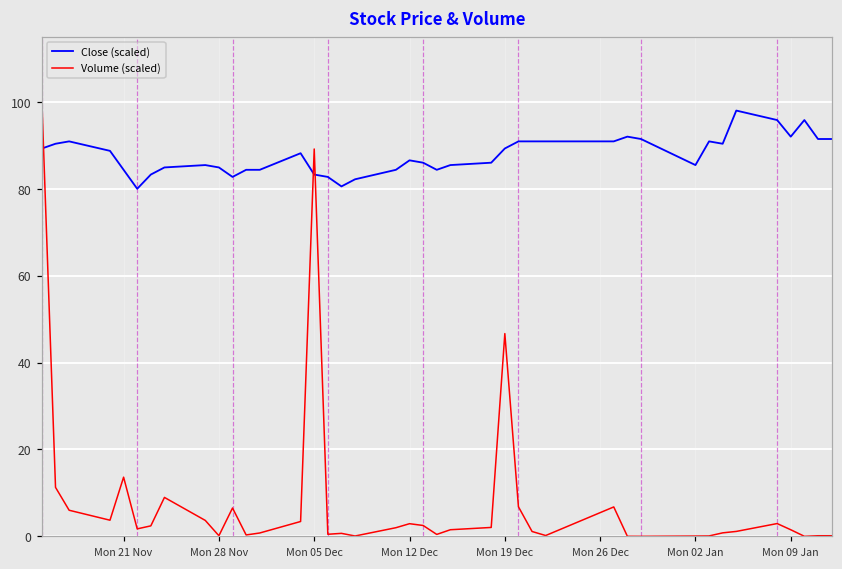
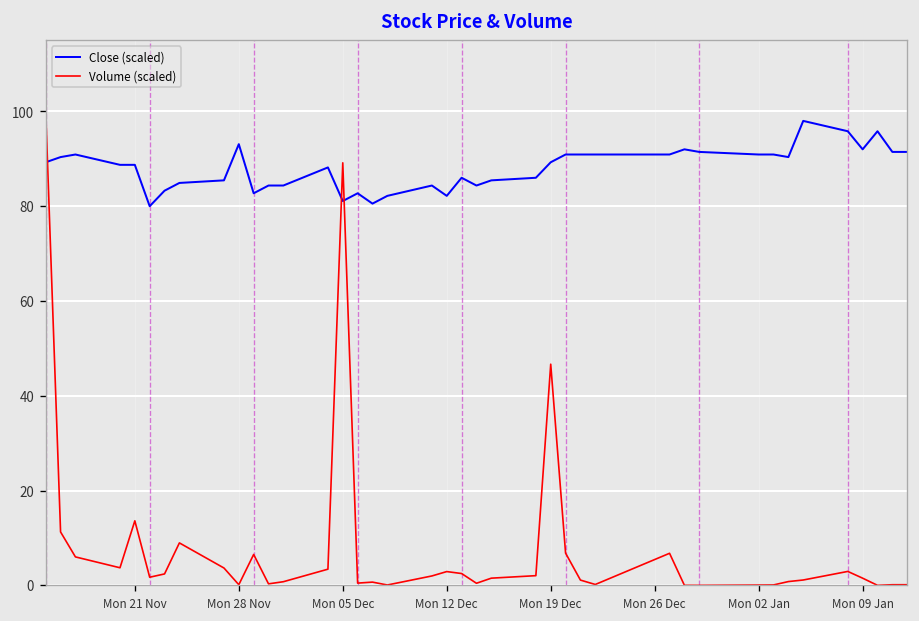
Close (scaled), Mon 21 Nov: 84 -> 89
Close (scaled), Mon 28 Nov: 85 -> 93
Close (scaled), Mon 05 Dec: 83 -> 81
Close (scaled), Mon 12 Dec: 87 -> 82
Close (scaled), Mon 02 Jan: 85 -> 91
